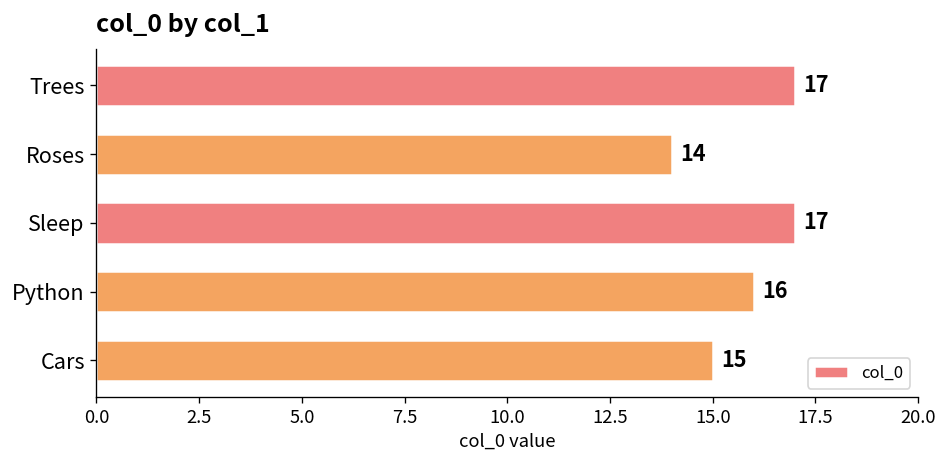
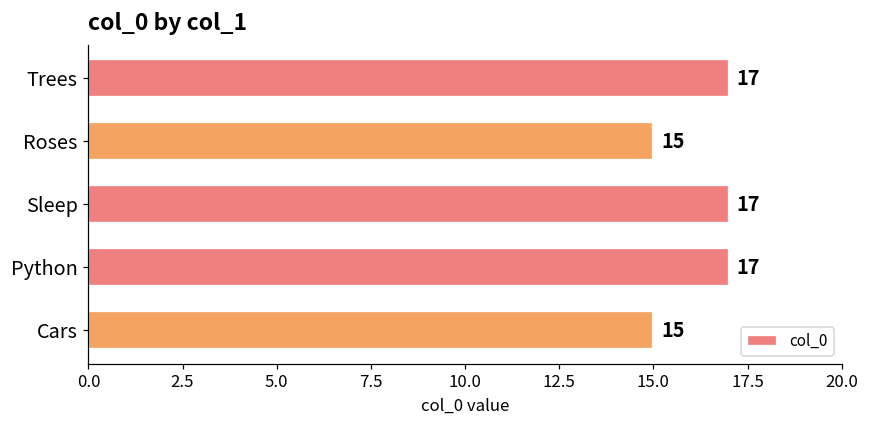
Roses: 14 -> 15
Python: 16 -> 17
